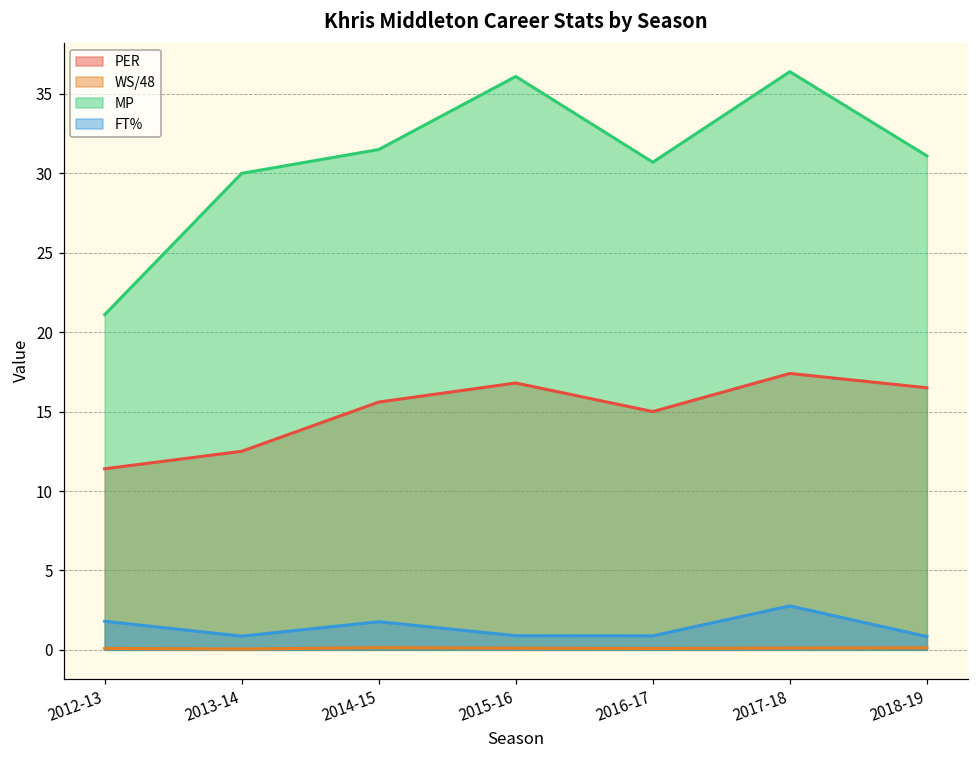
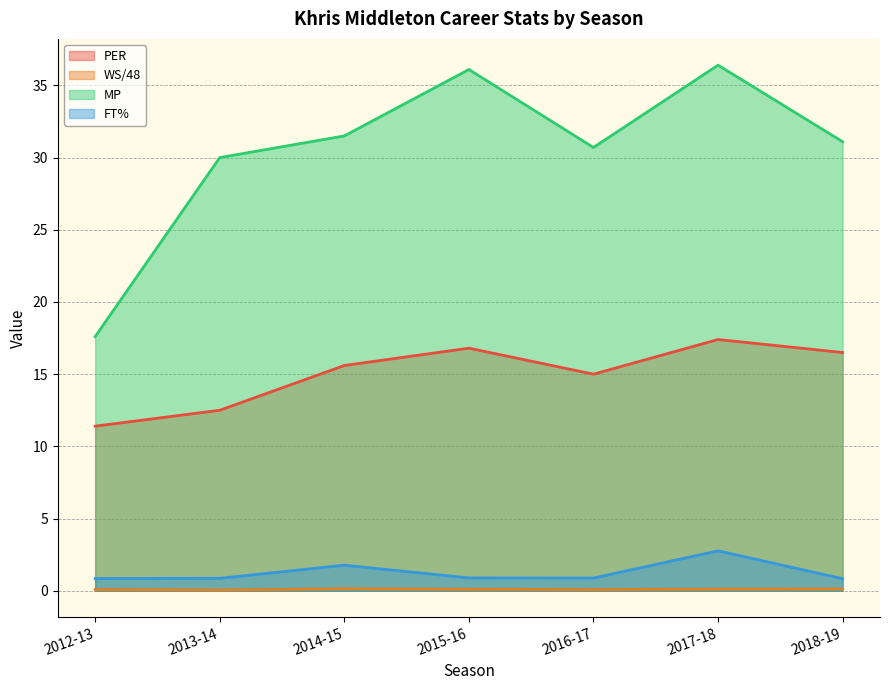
MP, 2012-13: 21.1 -> 17.6
FT%, 2012-13: 1.8 -> 0.8
